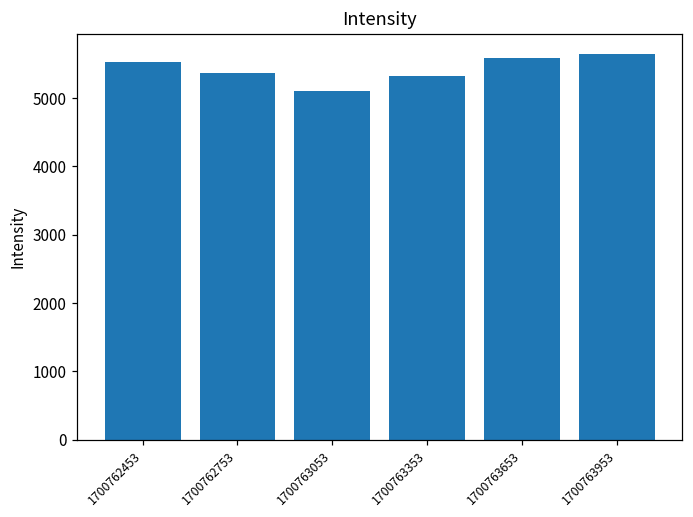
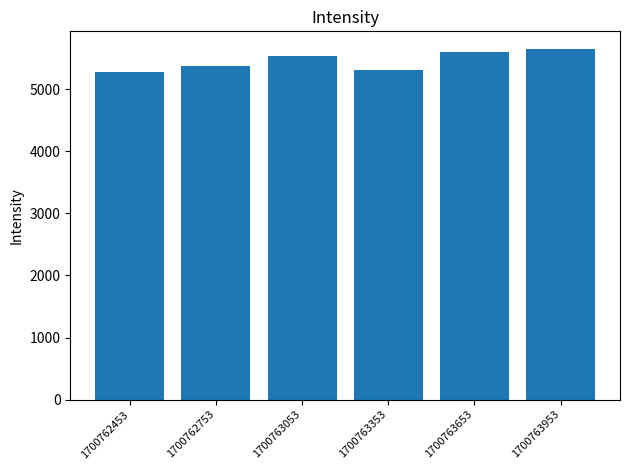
1700762453: 5500 -> 5300
1700763053: 5100 -> 5500
